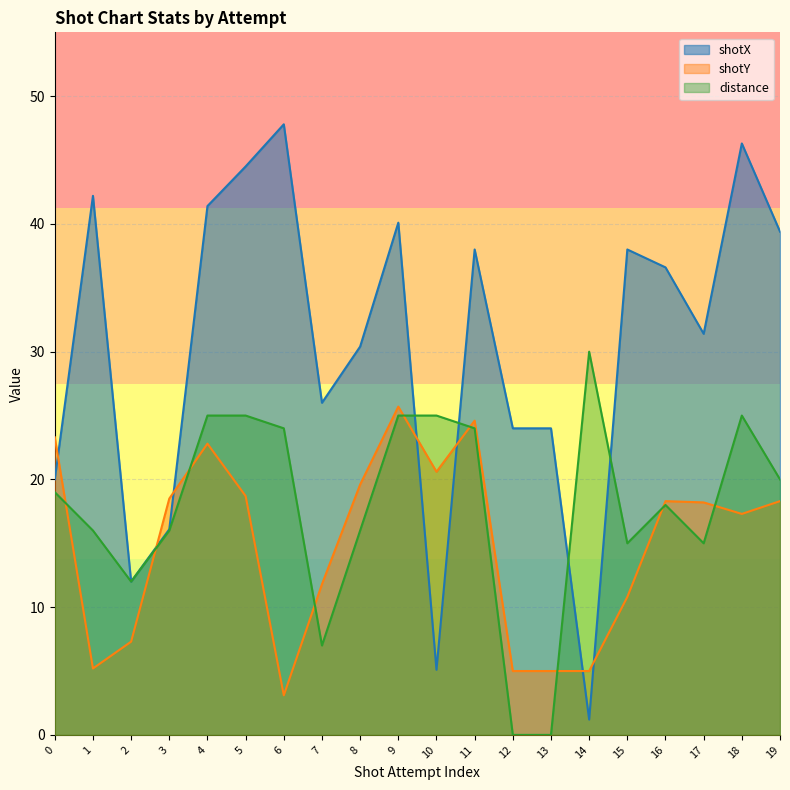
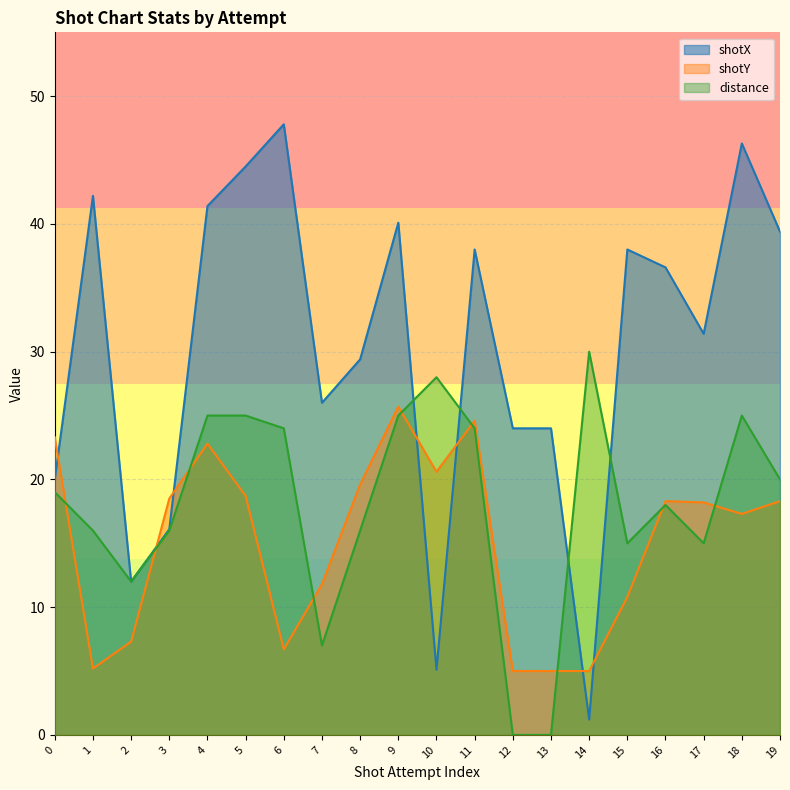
shotY, 6: 3.1 -> 6.7
shotX, 8: 30.4 -> 29.4
distance, 10: 25 -> 28
